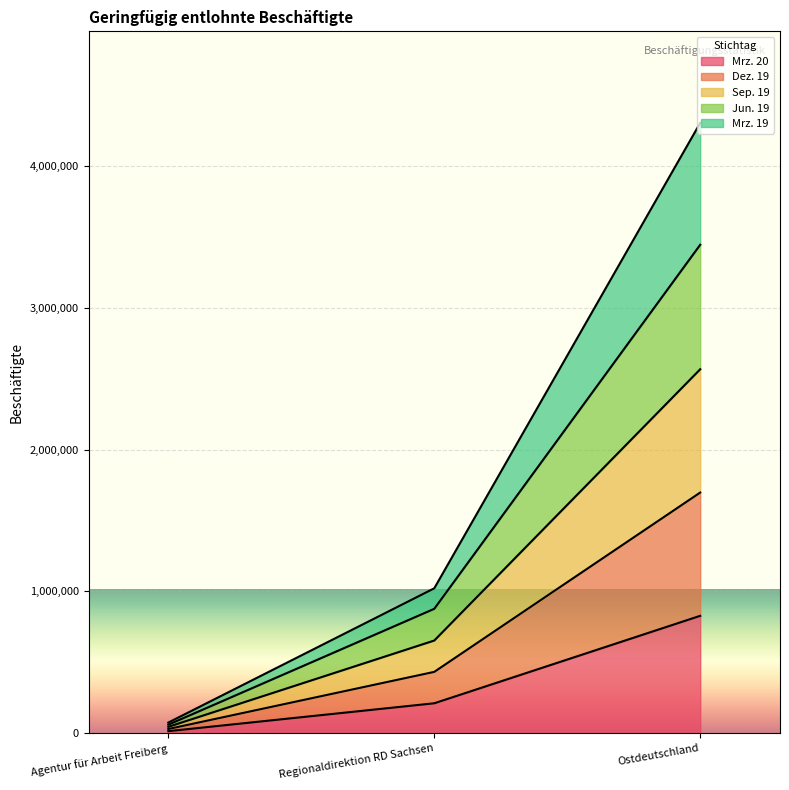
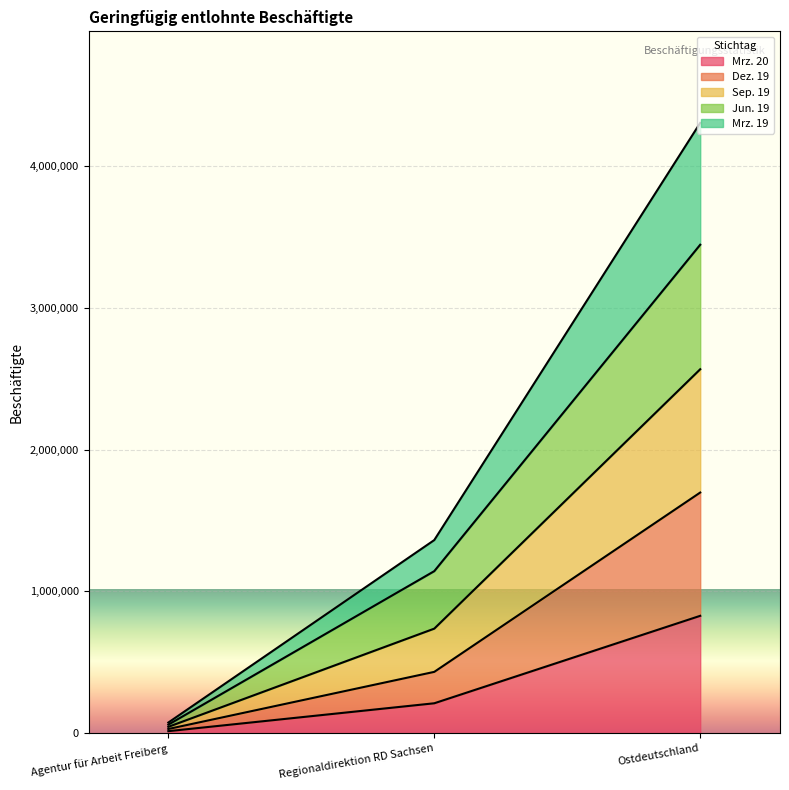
Sep. 19, Regionaldirektion RD Sachsen: 220,000 -> 300,000
Jun. 19, Regionaldirektion RD Sachsen: 220,000 -> 410,000
Mrz. 19, Regionaldirektion RD Sachsen: 140,000 -> 220,000
